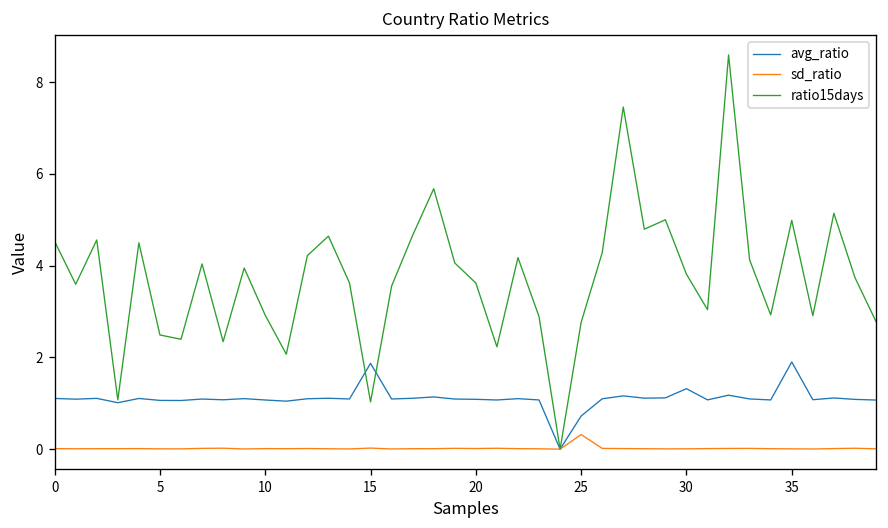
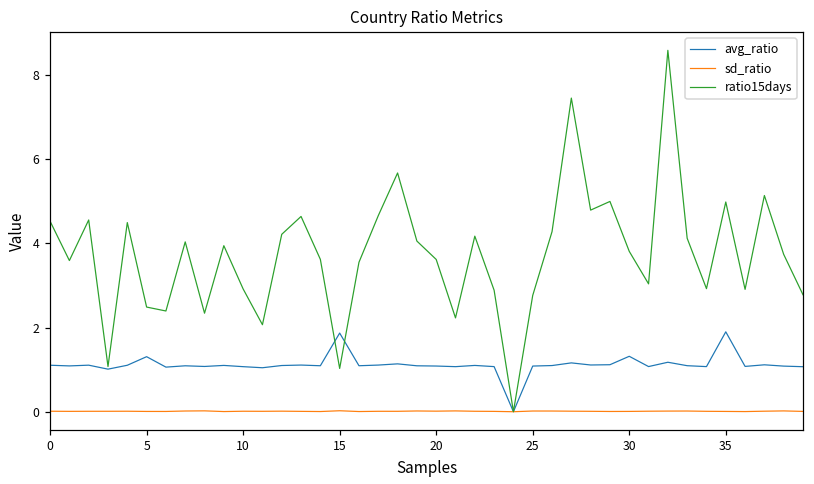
avg_ratio, 5: 1.1 -> 1.3
avg_ratio, 25: 0.7 -> 1.1
sd_ratio, 25: 0.3 -> 0.0
